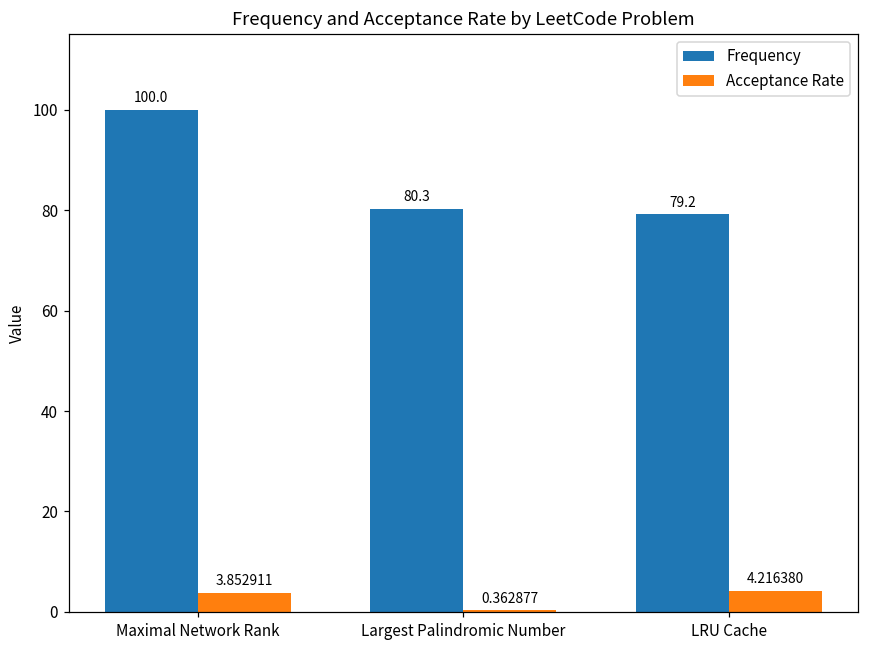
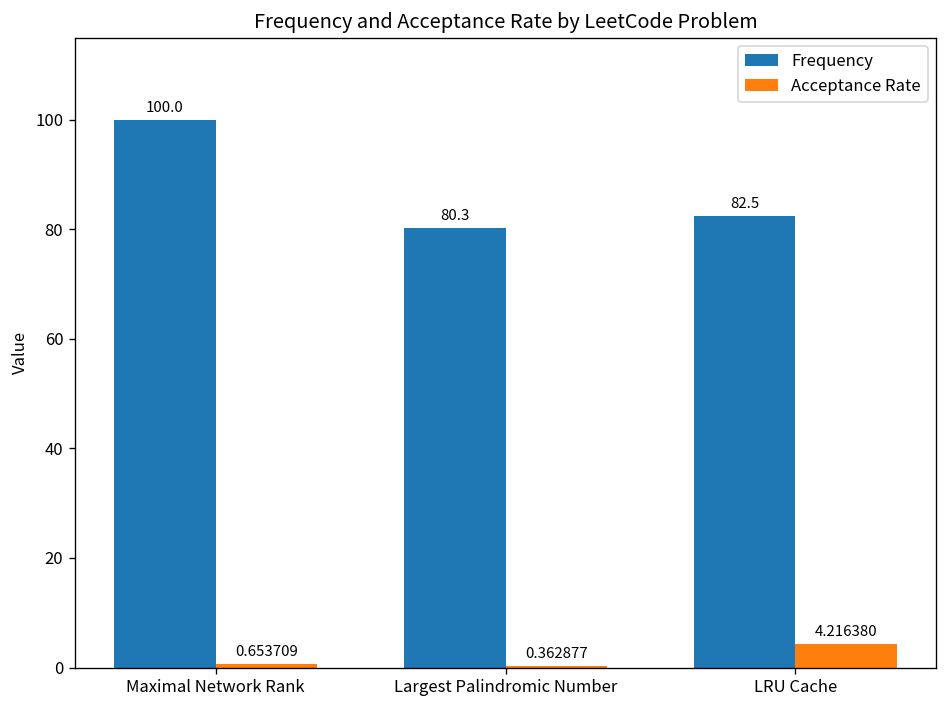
Acceptance Rate, Maximal Network Rank: 3.852911 -> 0.653709
Frequency, LRU Cache: 79.2 -> 82.5
